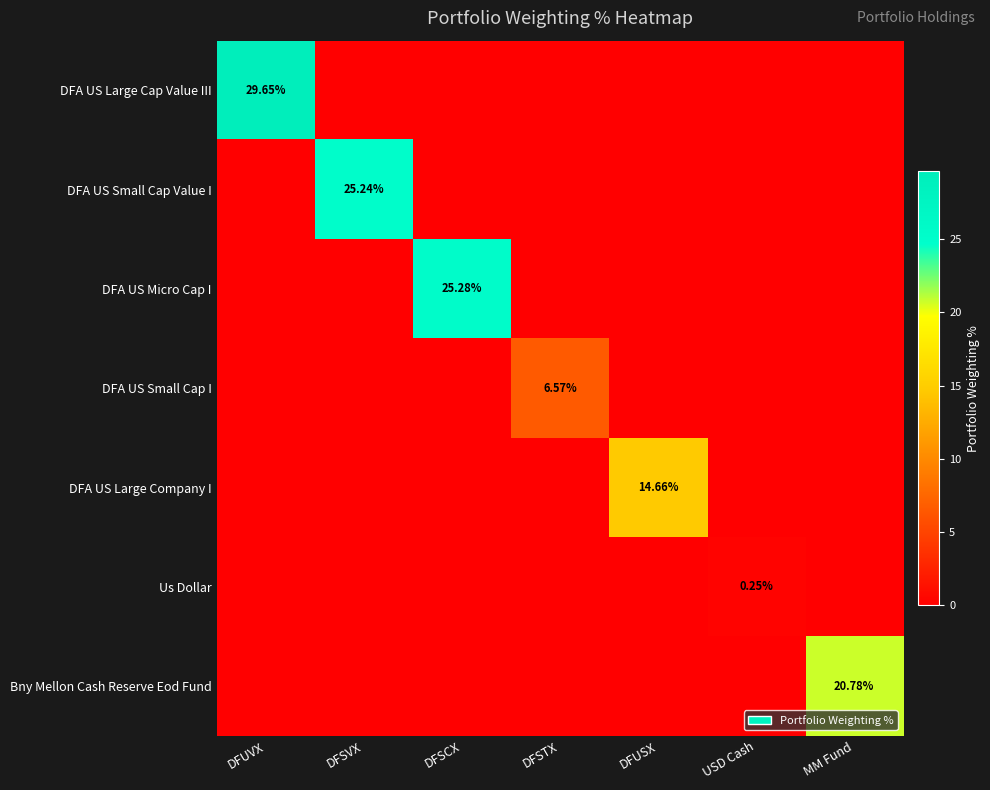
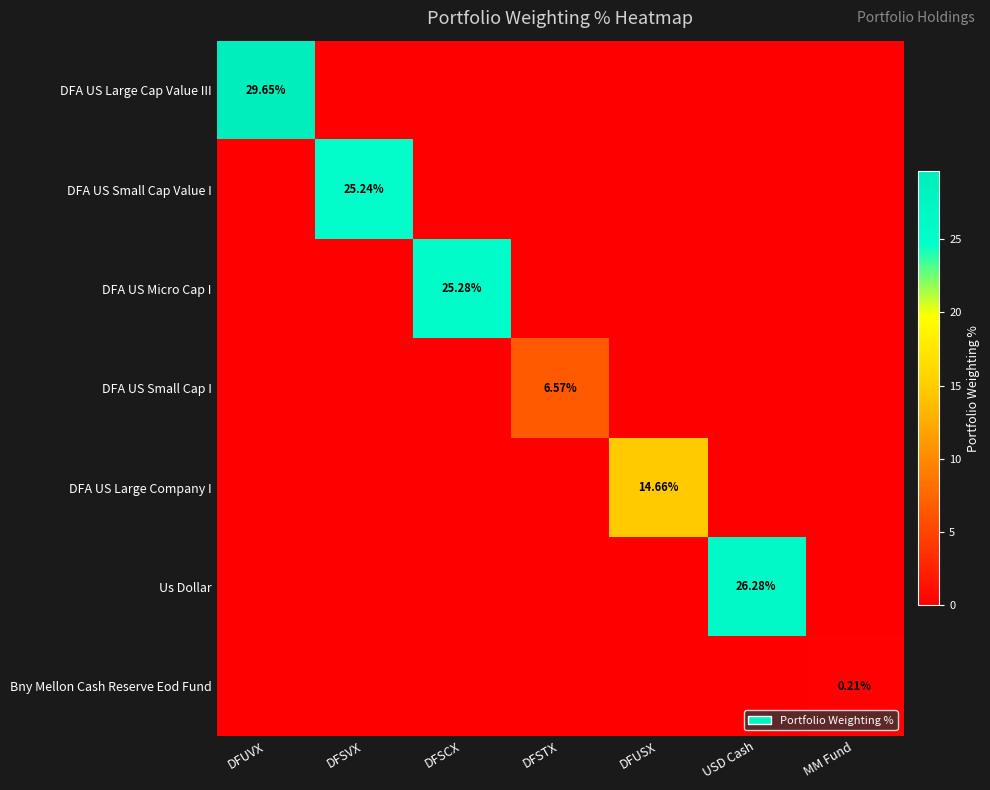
Us Dollar, USD Cash: 0.25% -> 26.28%
Bny Mellon Cash Reserve Eod Fund, MM Fund: 20.78% -> 0.21%
